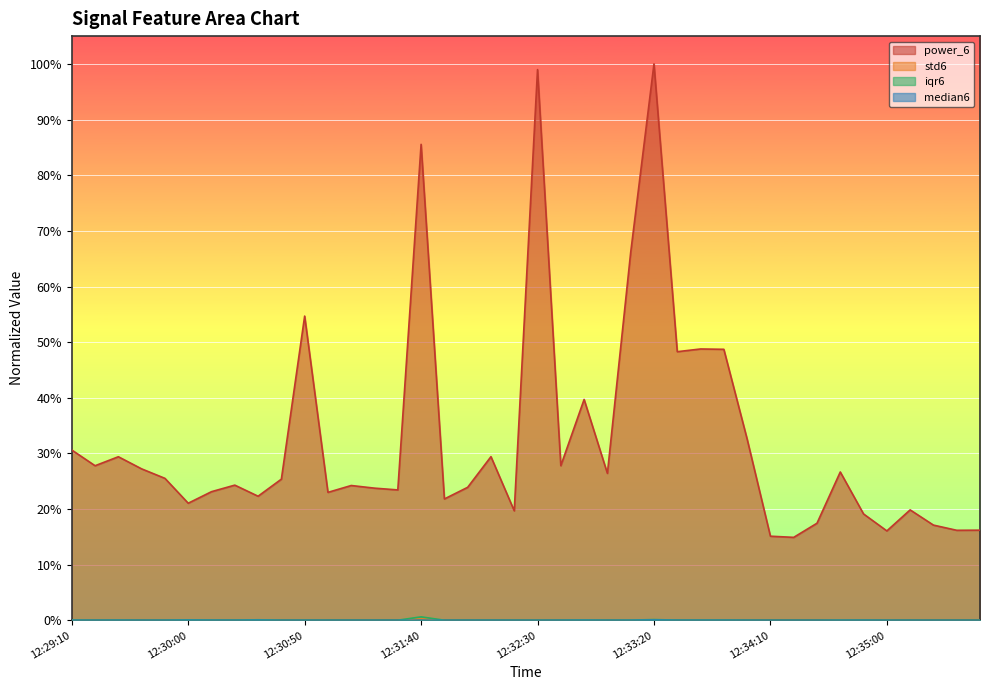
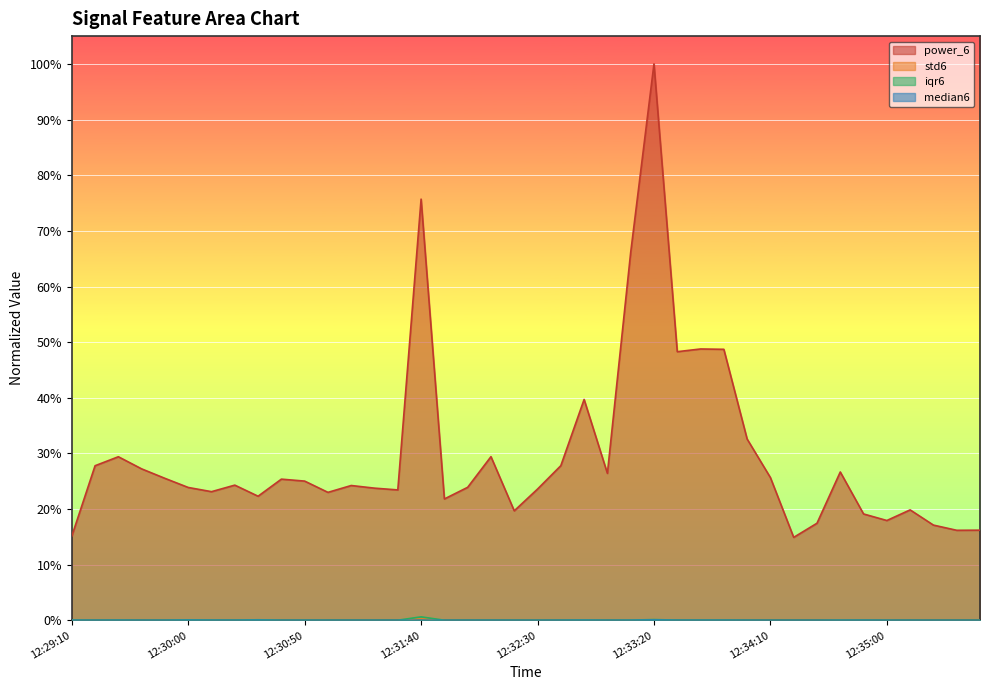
power_6, 12:29:10: 31% -> 15%
power_6, 12:30:00: 21% -> 24%
power_6, 12:30:50: 55% -> 25%
power_6, 12:31:40: 86% -> 76%
power_6, 12:32:30: 99% -> 24%
power_6, 12:34:10: 15% -> 26%
power_6, 12:35:00: 16% -> 18%
